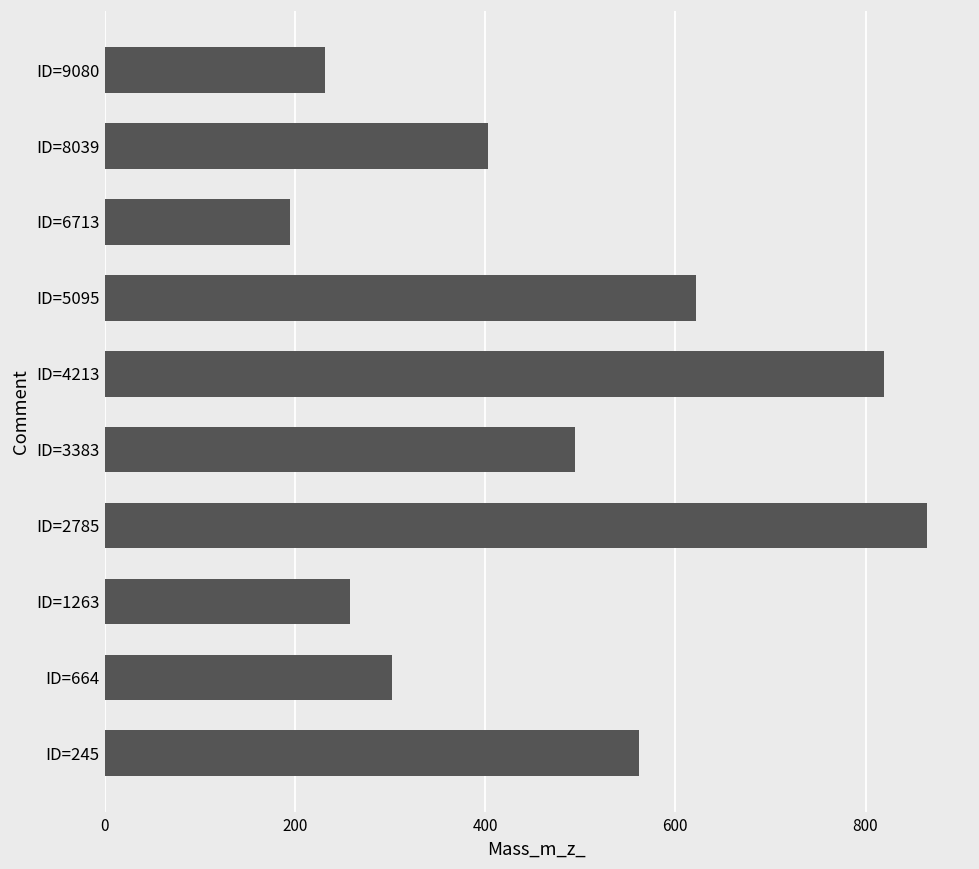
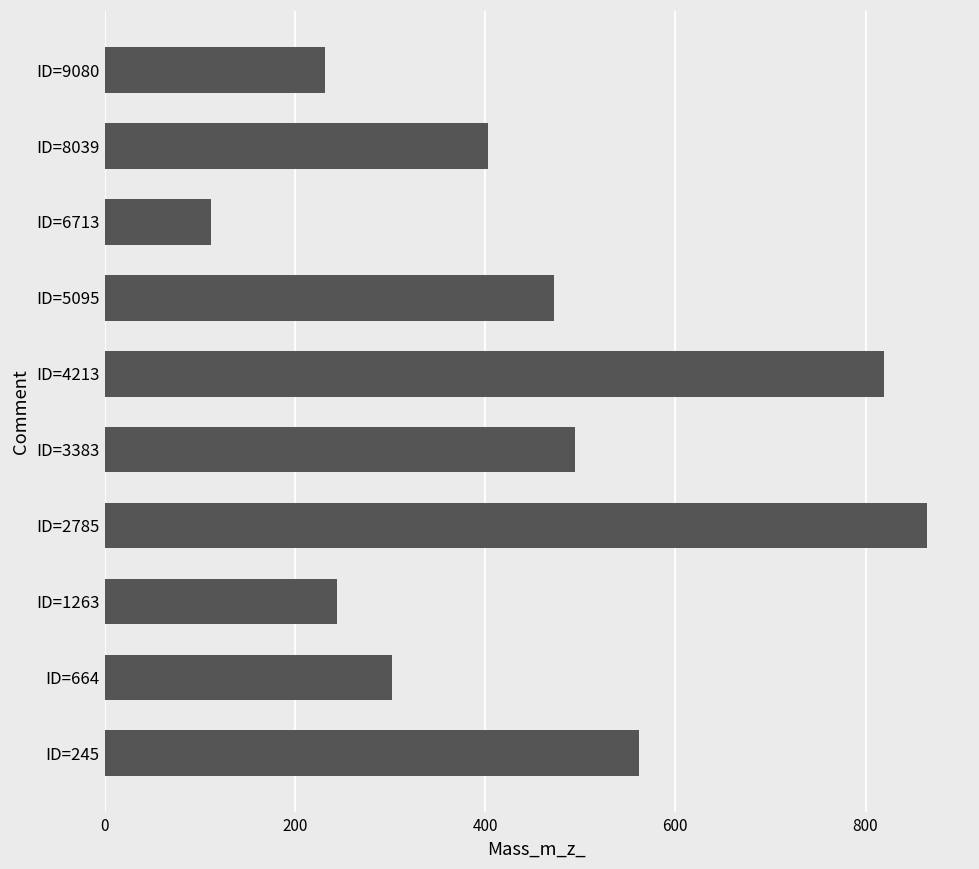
ID=6713: 200 -> 110
ID=5095: 620 -> 470
ID=1263: 260 -> 240
